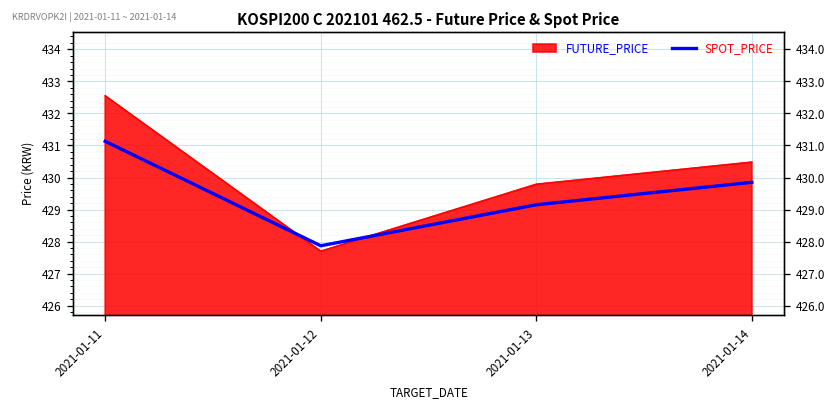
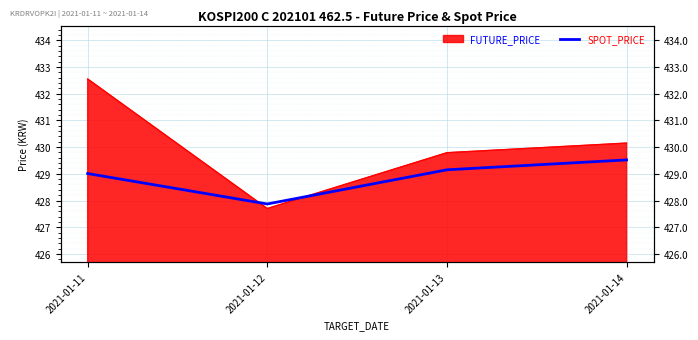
SPOT_PRICE, 2021-01-11: 431.1 -> 429.0
FUTURE_PRICE, 2021-01-14: 430.5 -> 430.2
SPOT_PRICE, 2021-01-14: 429.9 -> 429.5
